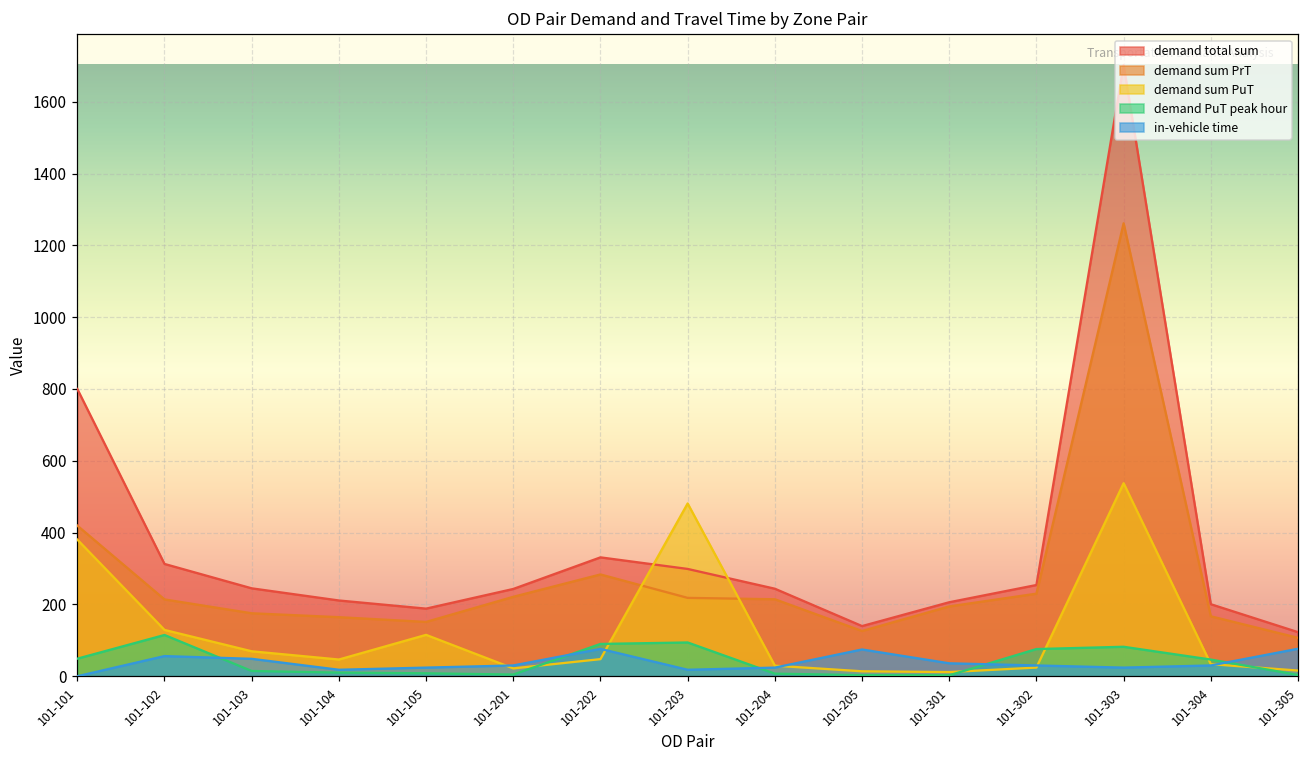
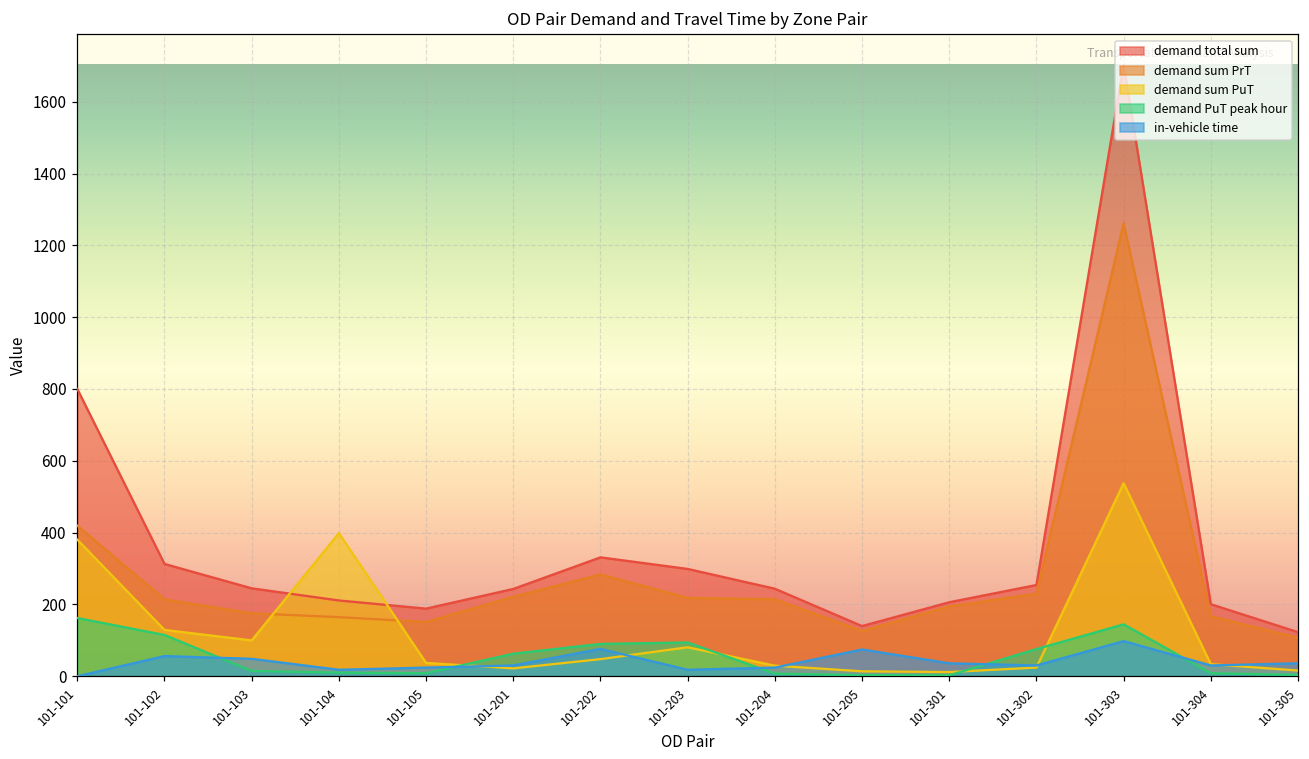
demand PuT peak hour, 101-101: 50 -> 160
demand sum PuT, 101-103: 70 -> 100
demand sum PuT, 101-104: 50 -> 400
demand sum PuT, 101-105: 120 -> 40
demand PuT peak hour, 101-201: 0 -> 60
demand sum PuT, 101-203: 480 -> 80
demand PuT peak hour, 101-303: 80 -> 140
in-vehicle time, 101-303: 20 -> 100
demand PuT peak hour, 101-304: 50 -> 10
in-vehicle time, 101-305: 80 -> 40
